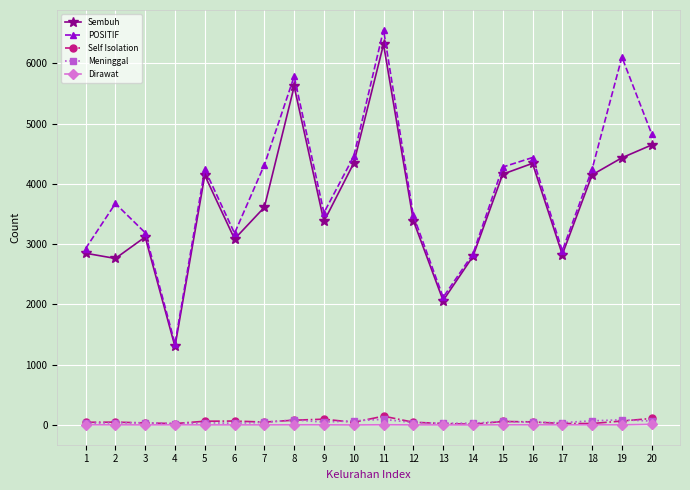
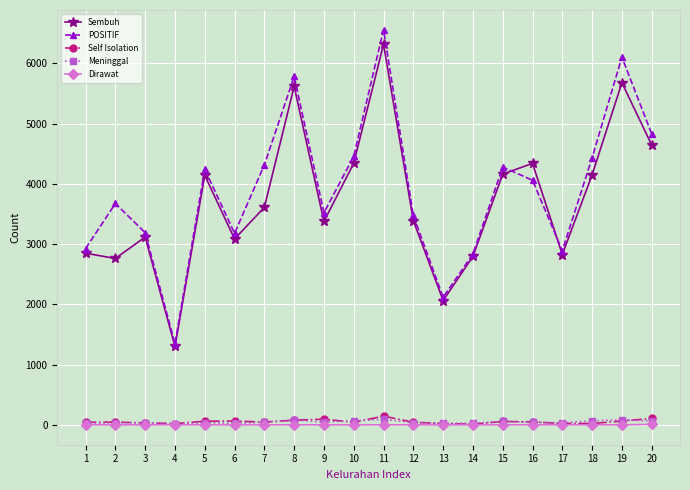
POSITIF, 16: 4400 -> 4100
POSITIF, 18: 4200 -> 4400
Sembuh, 19: 4400 -> 5700
